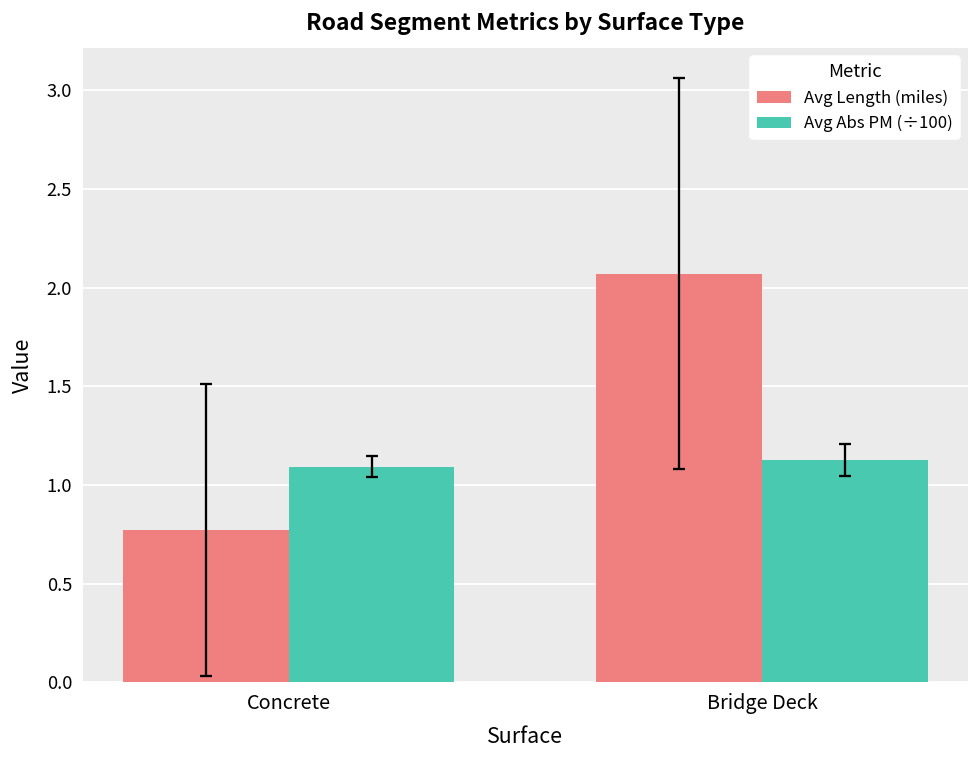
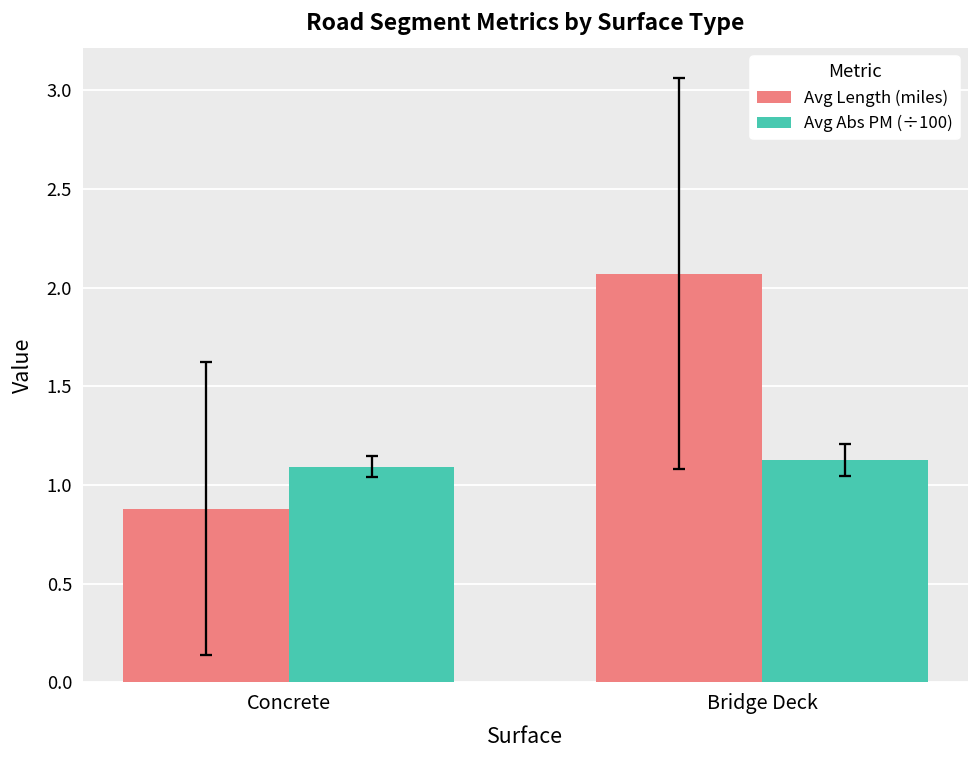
Avg Length (miles), Concrete: 0.77 -> 0.88
